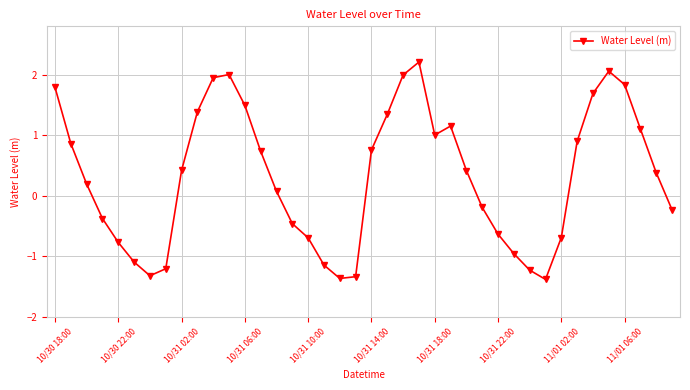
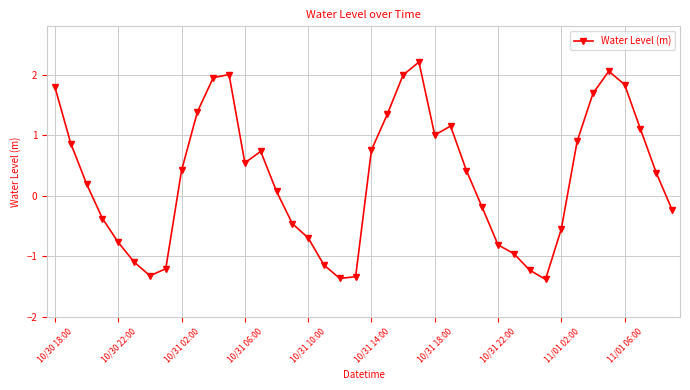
10/31 06:00: 1.5 -> 0.5
10/31 22:00: -0.6 -> -0.8
11/01 02:00: -0.7 -> -0.5
